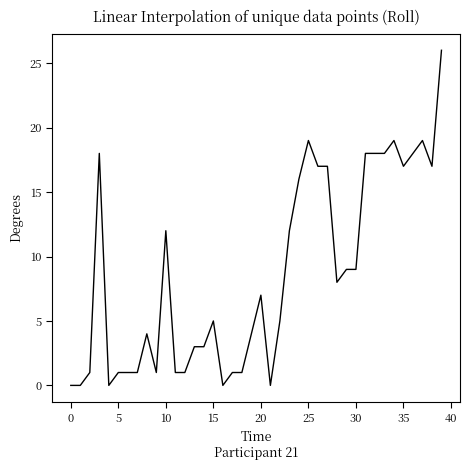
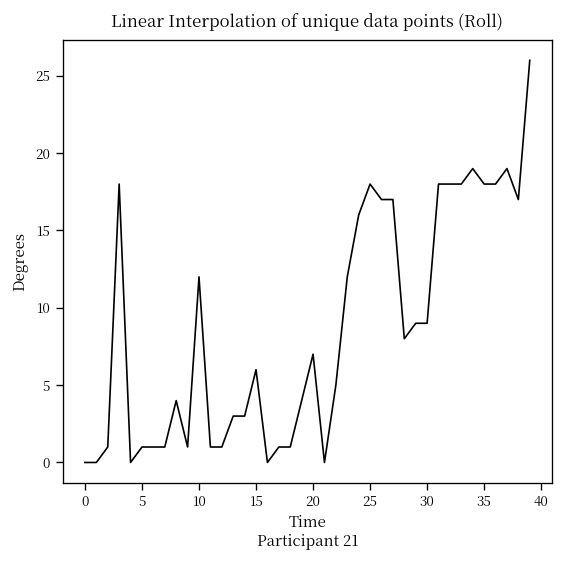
15: 5 -> 6
25: 19 -> 18
35: 17 -> 18
